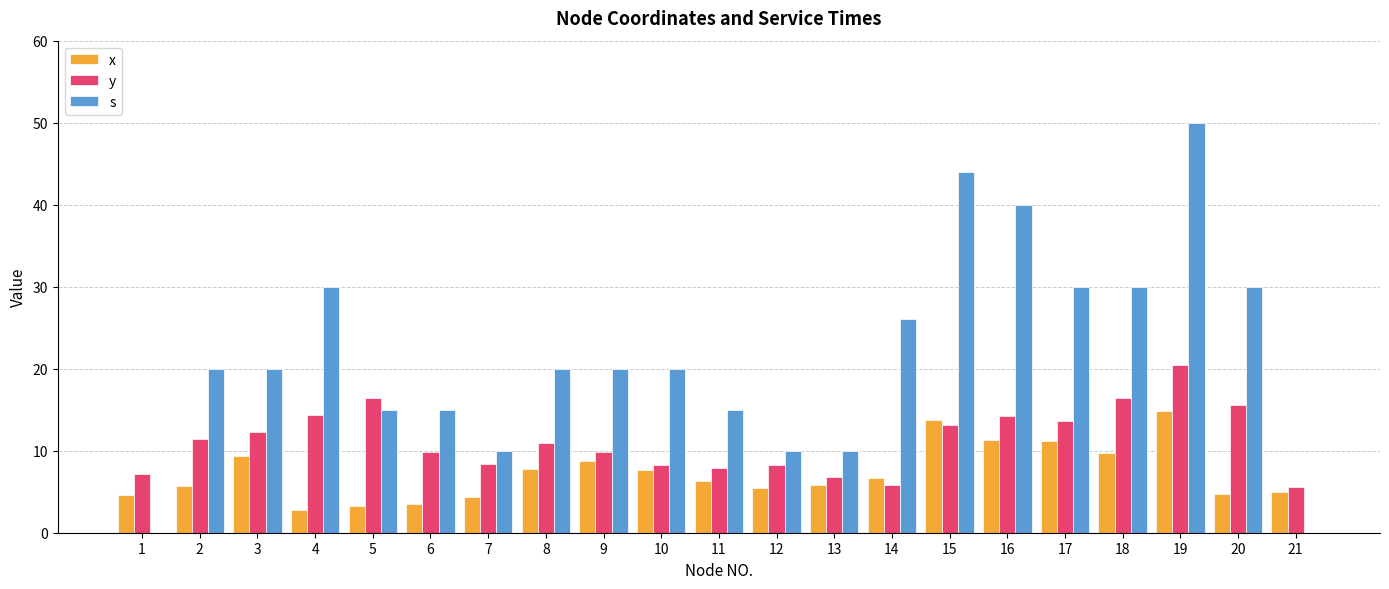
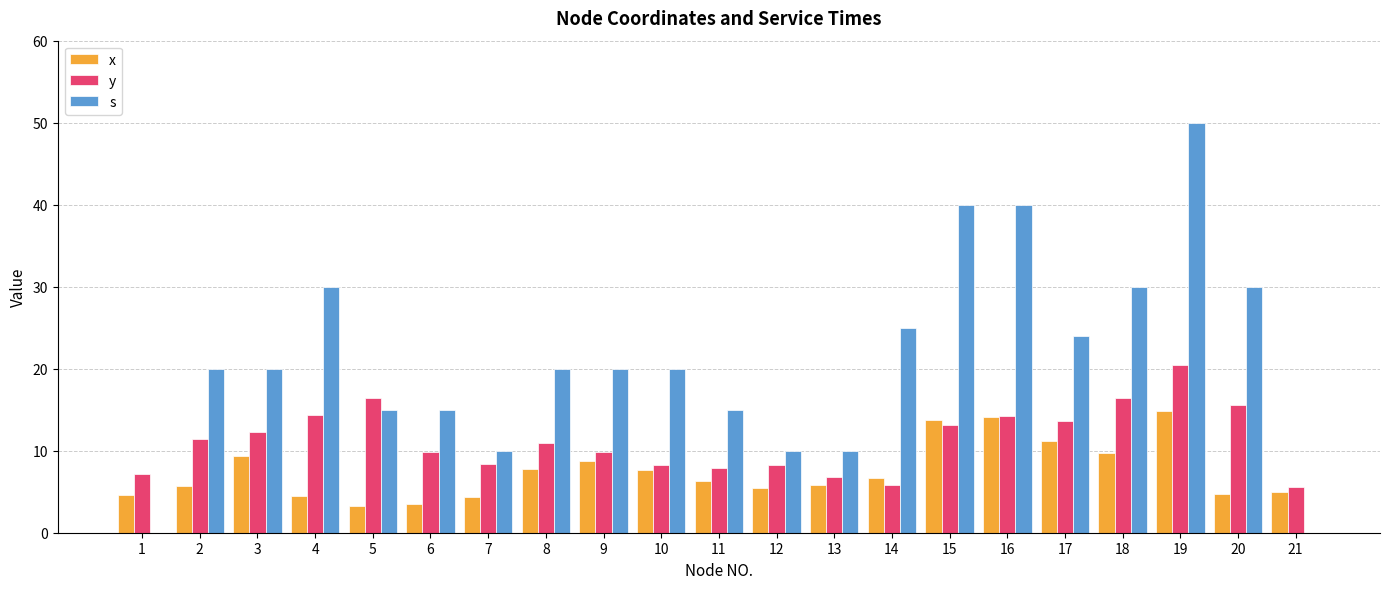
x, 4: 3 -> 5
s, 14: 26 -> 25
s, 15: 44 -> 40
x, 16: 11 -> 14
s, 17: 30 -> 24
